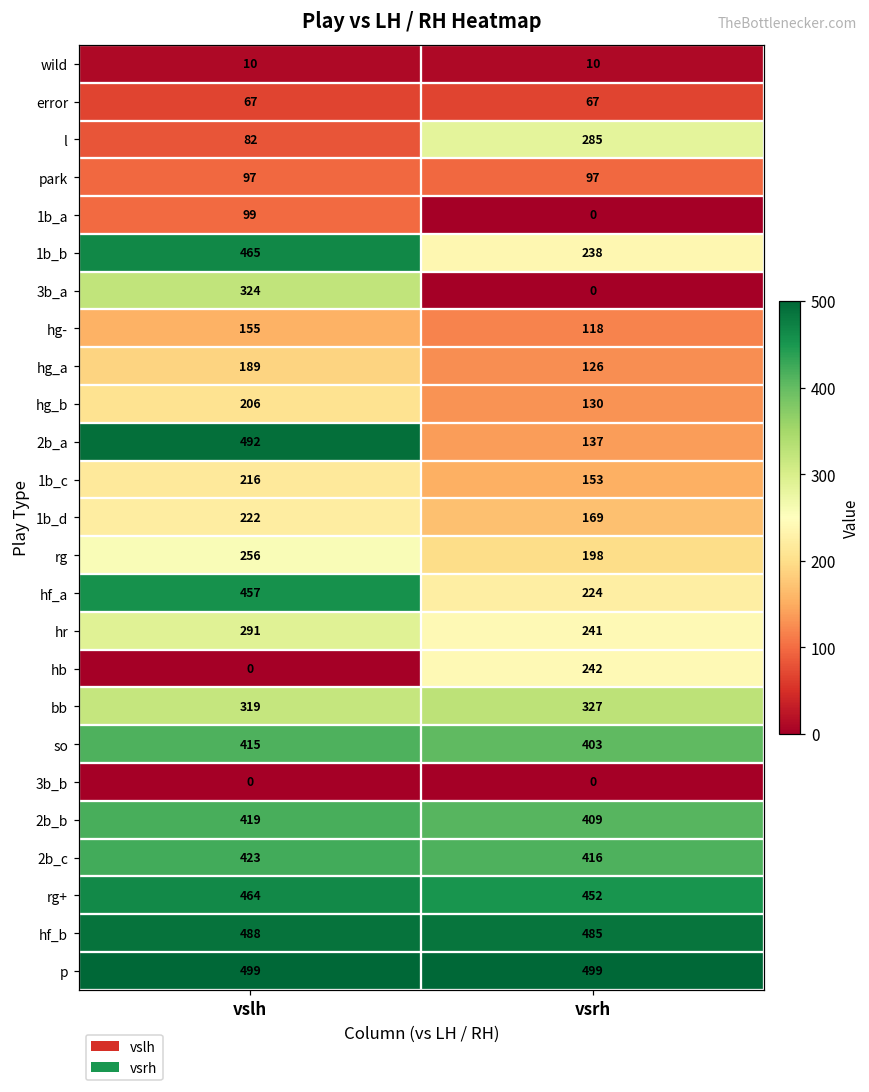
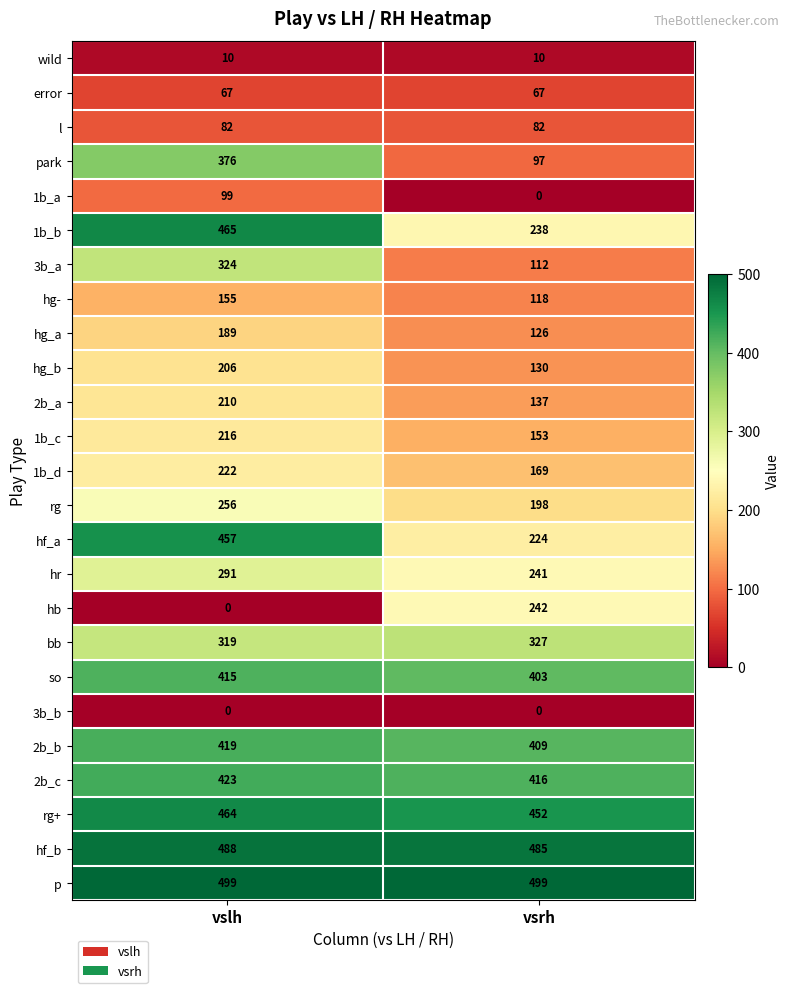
l, vsrh: 285 -> 82
park, vslh: 97 -> 376
3b_a, vsrh: 0 -> 112
2b_a, vslh: 492 -> 210
